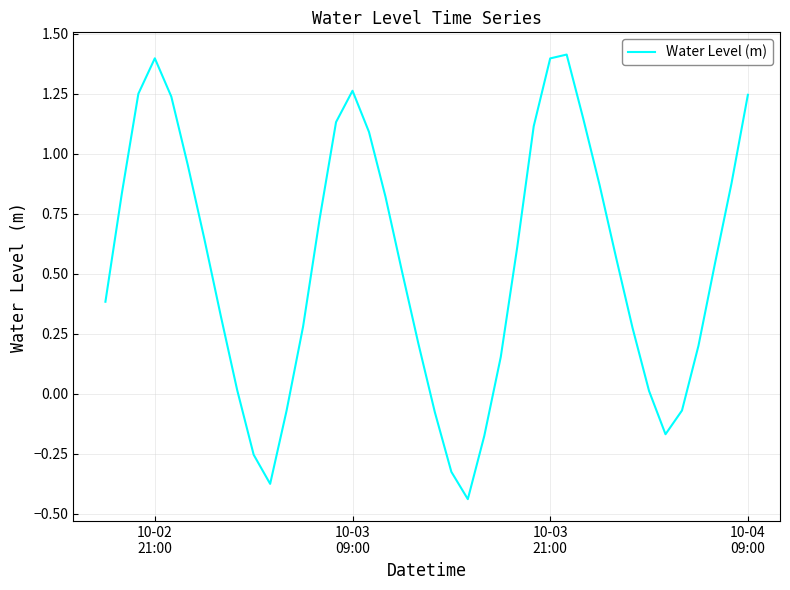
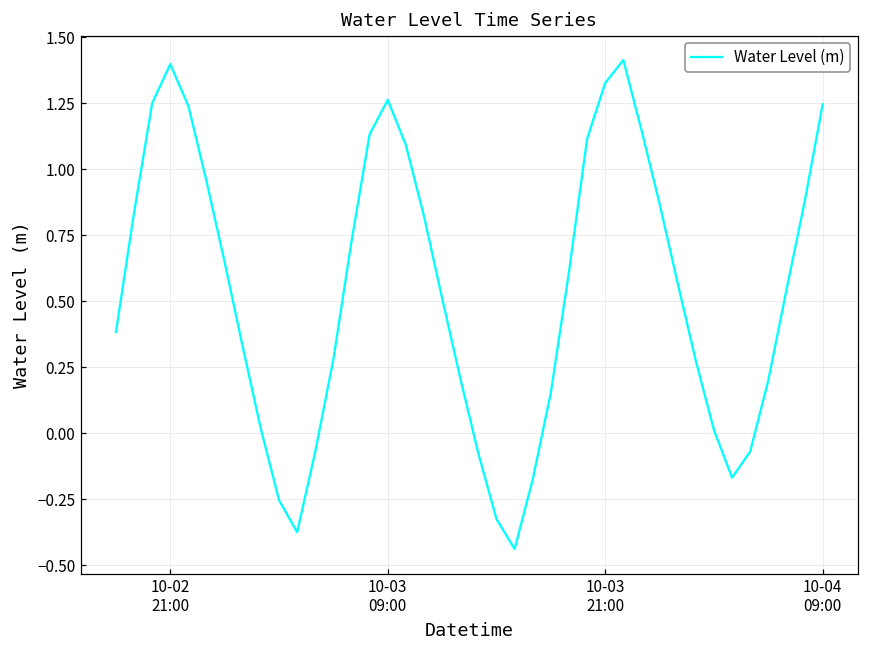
10-03 21:00: 1.40 -> 1.33
